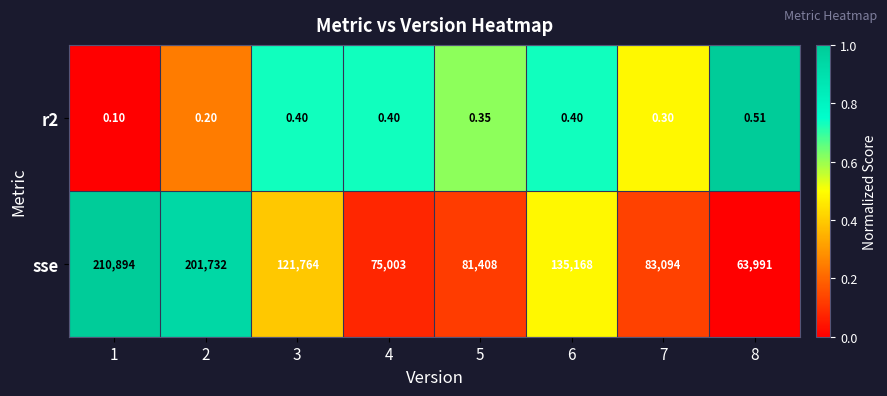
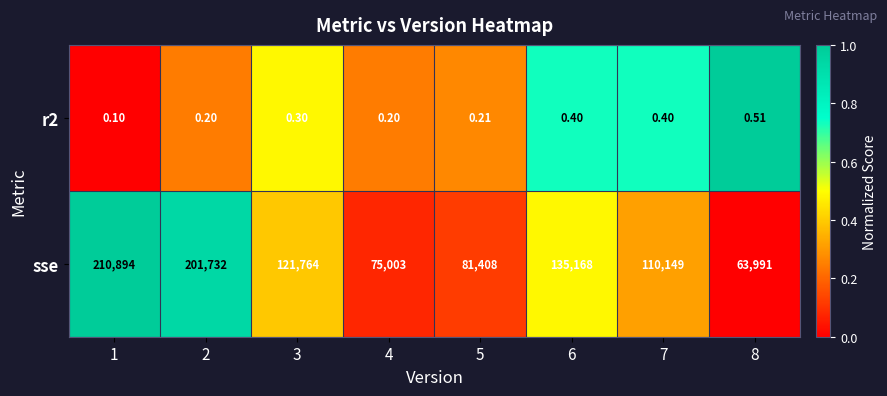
r2, 3: 0.40 -> 0.30
r2, 4: 0.40 -> 0.20
r2, 5: 0.35 -> 0.21
r2, 7: 0.30 -> 0.40
sse, 7: 83,094 -> 110,149
